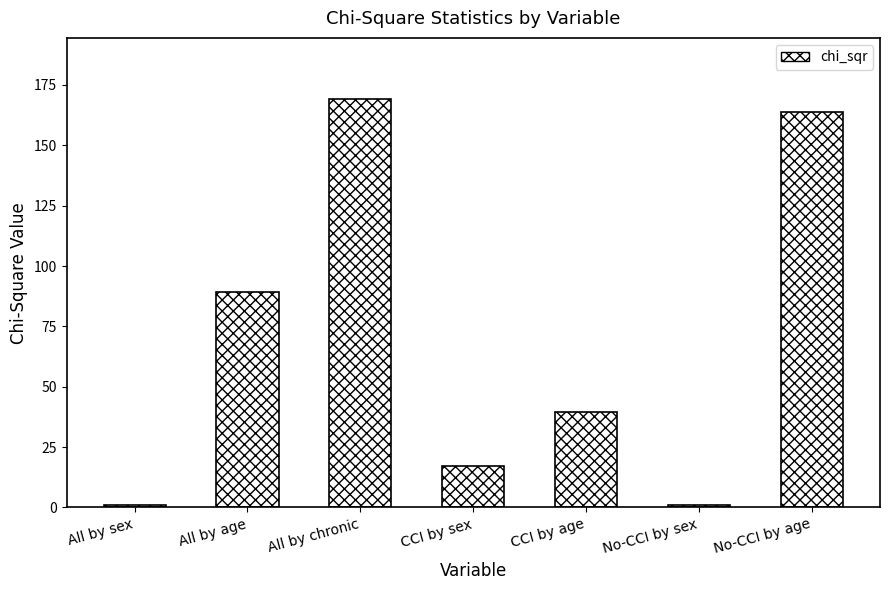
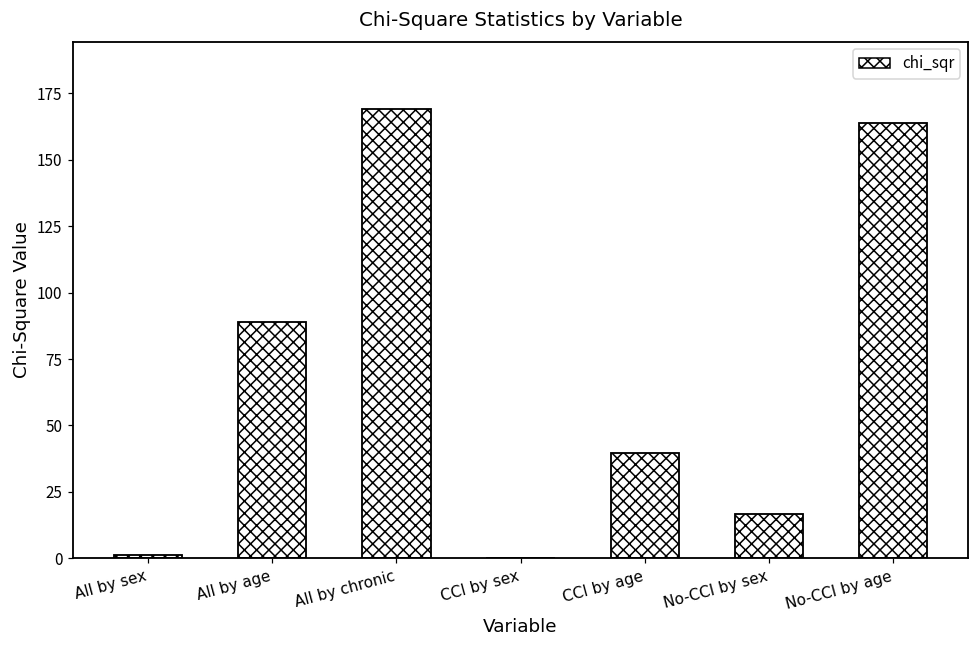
CCI by sex: 17 -> 0
No-CCI by sex: 1 -> 17
